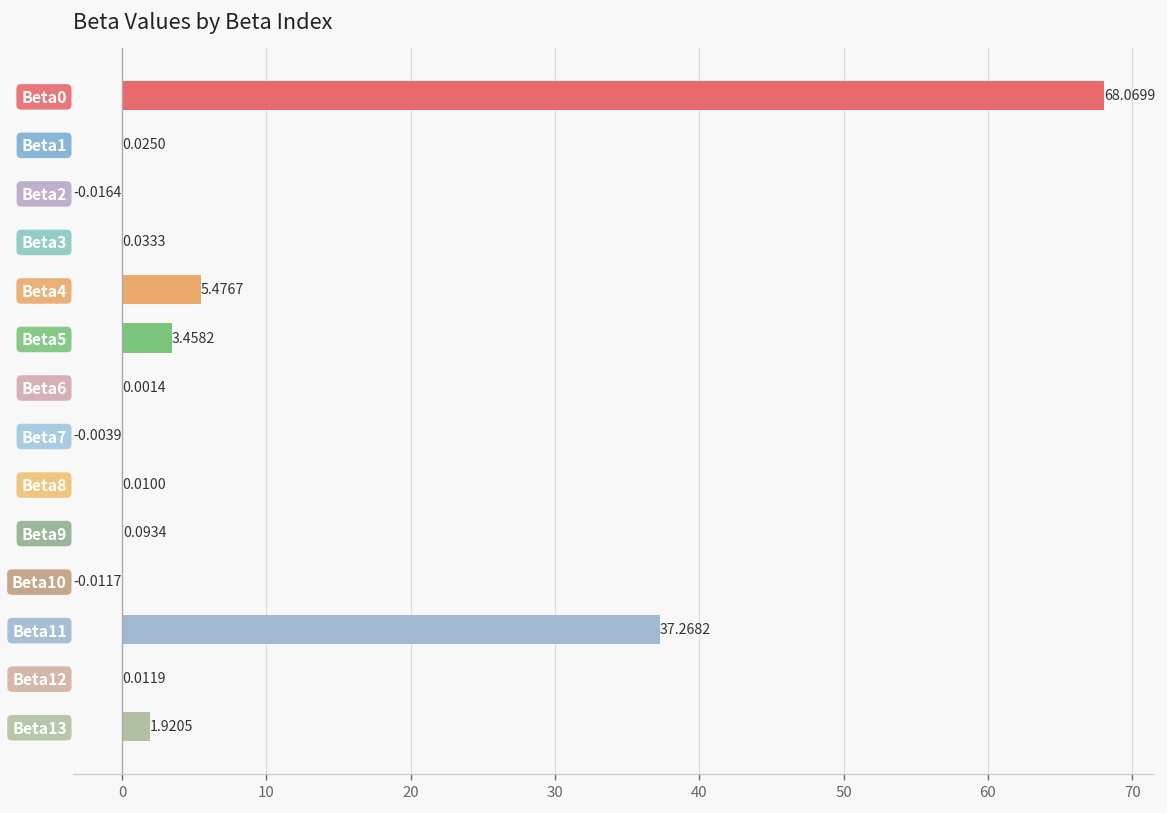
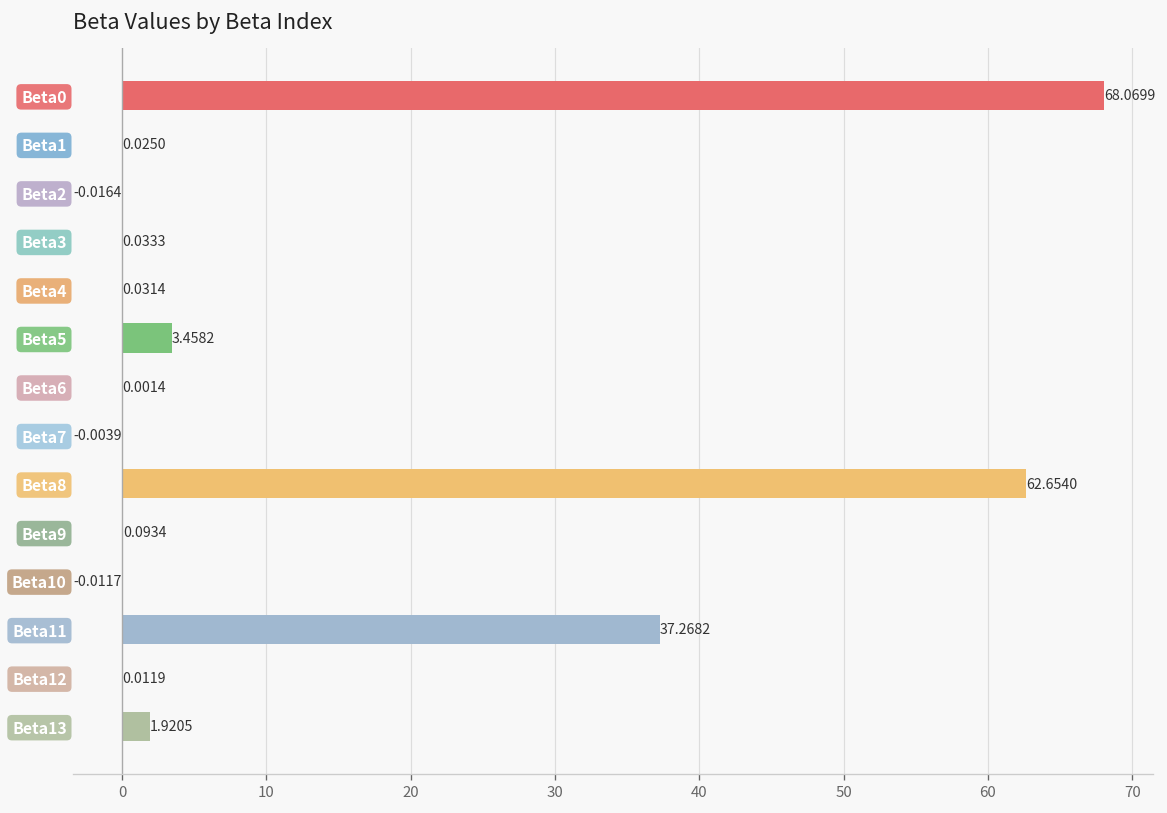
Beta4: 5.4767 -> 0.0314
Beta8: 0.0100 -> 62.6540
